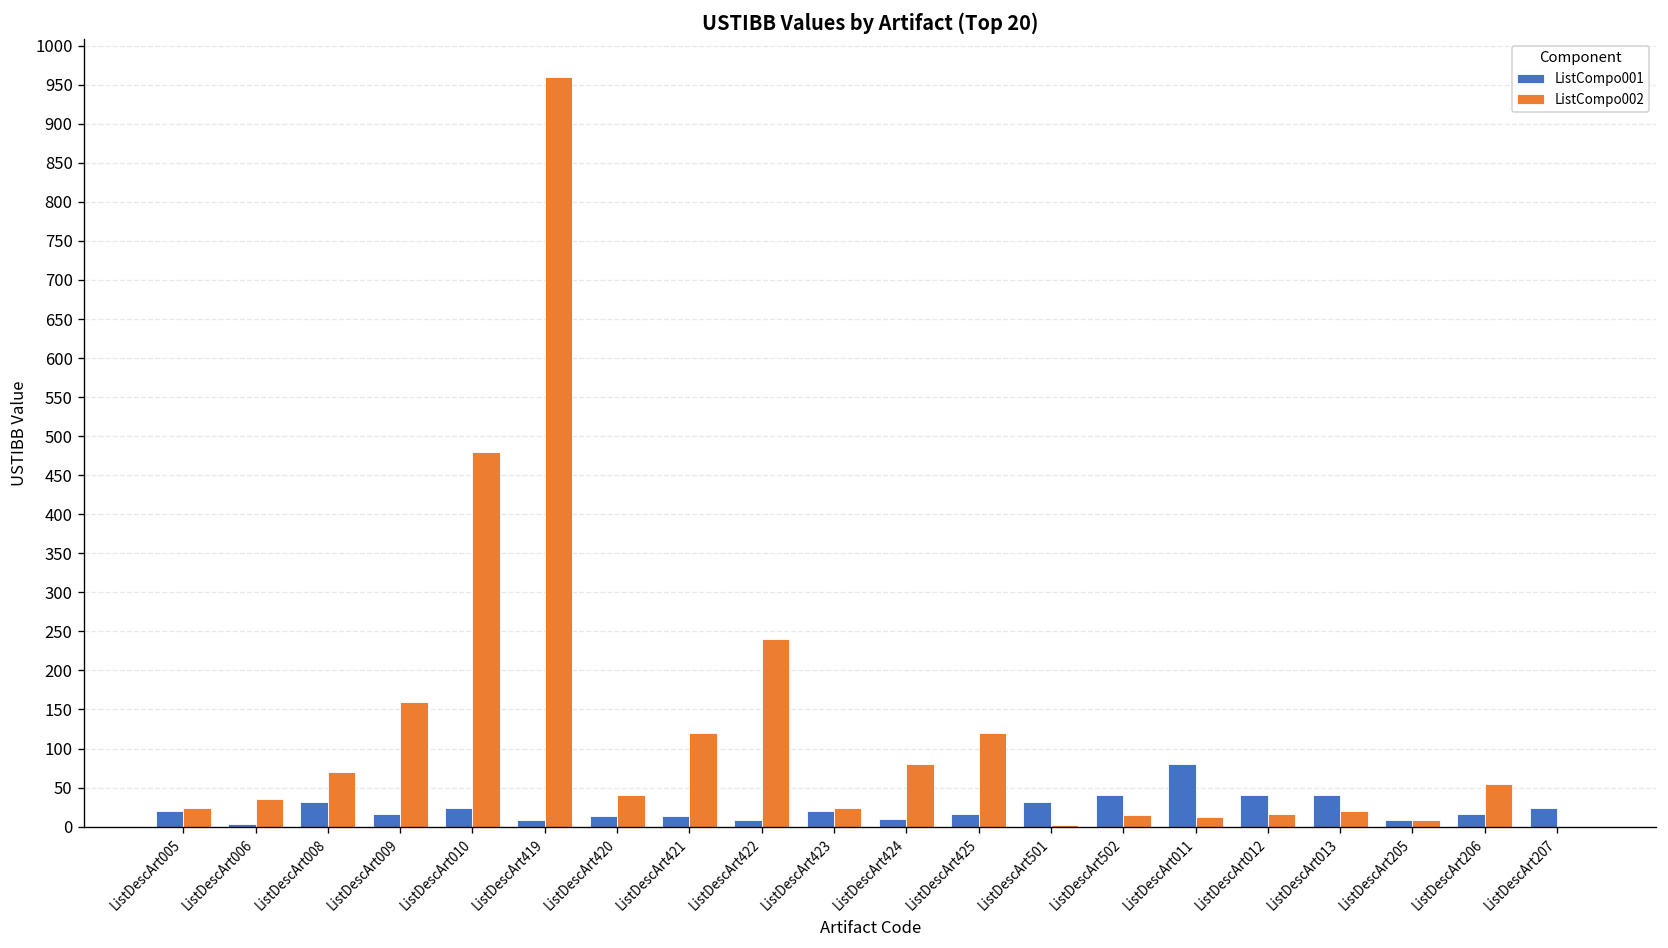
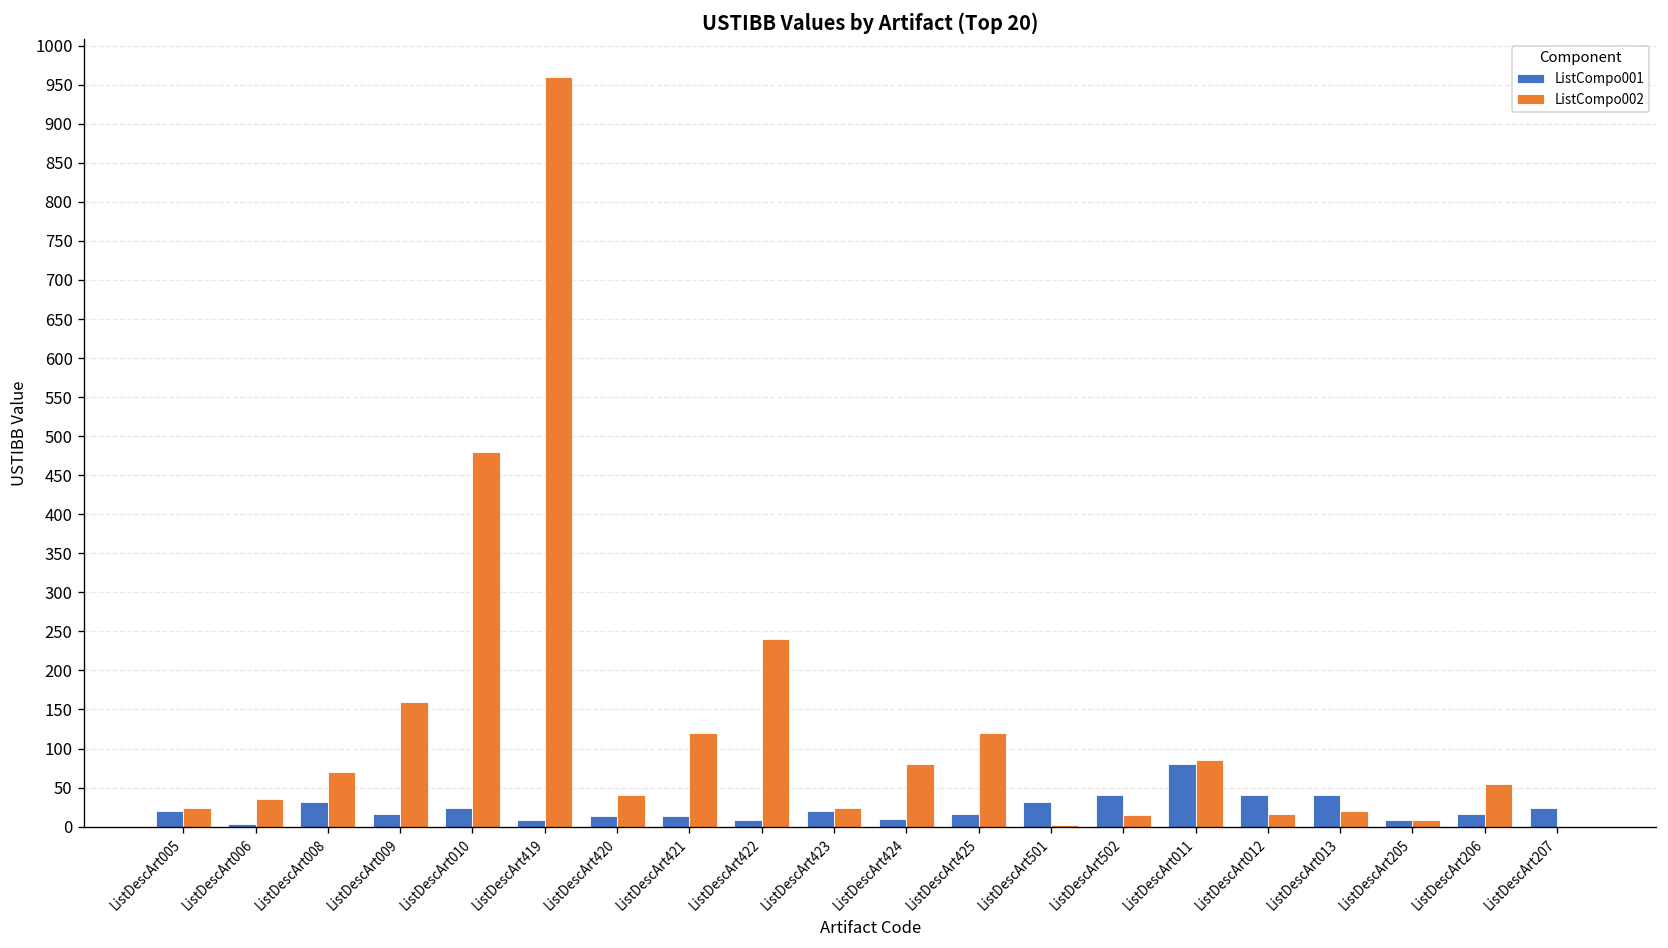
ListCompo002, ListDescArt011: 10 -> 90
